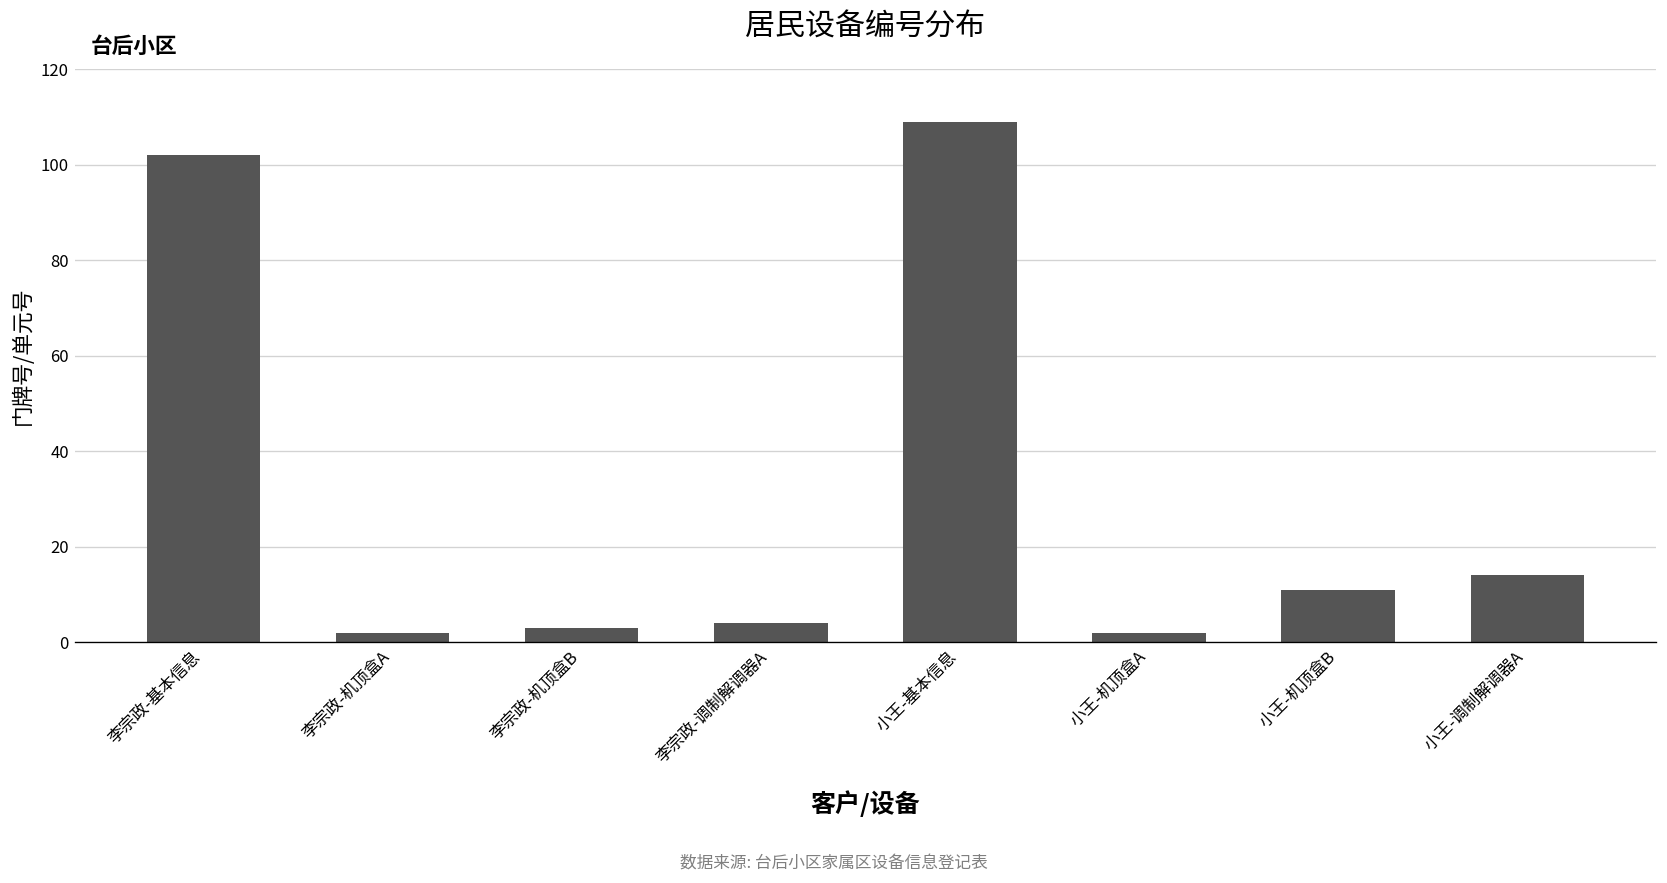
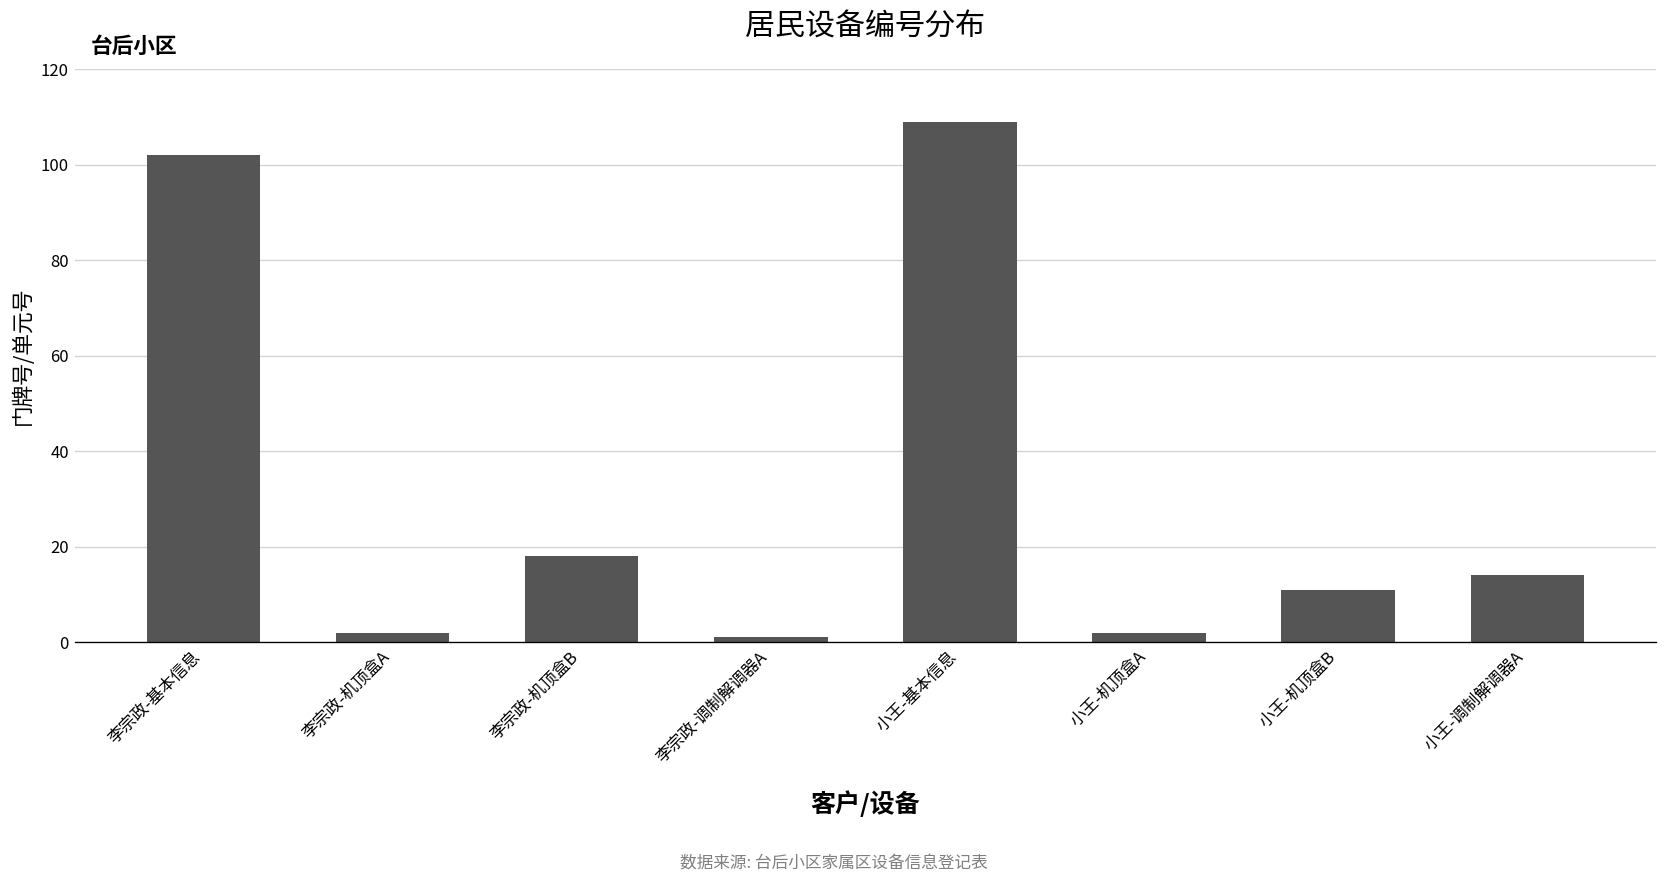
李宗政-机顶盒B: 3 -> 18
李宗政-调制解调器A: 4 -> 1
